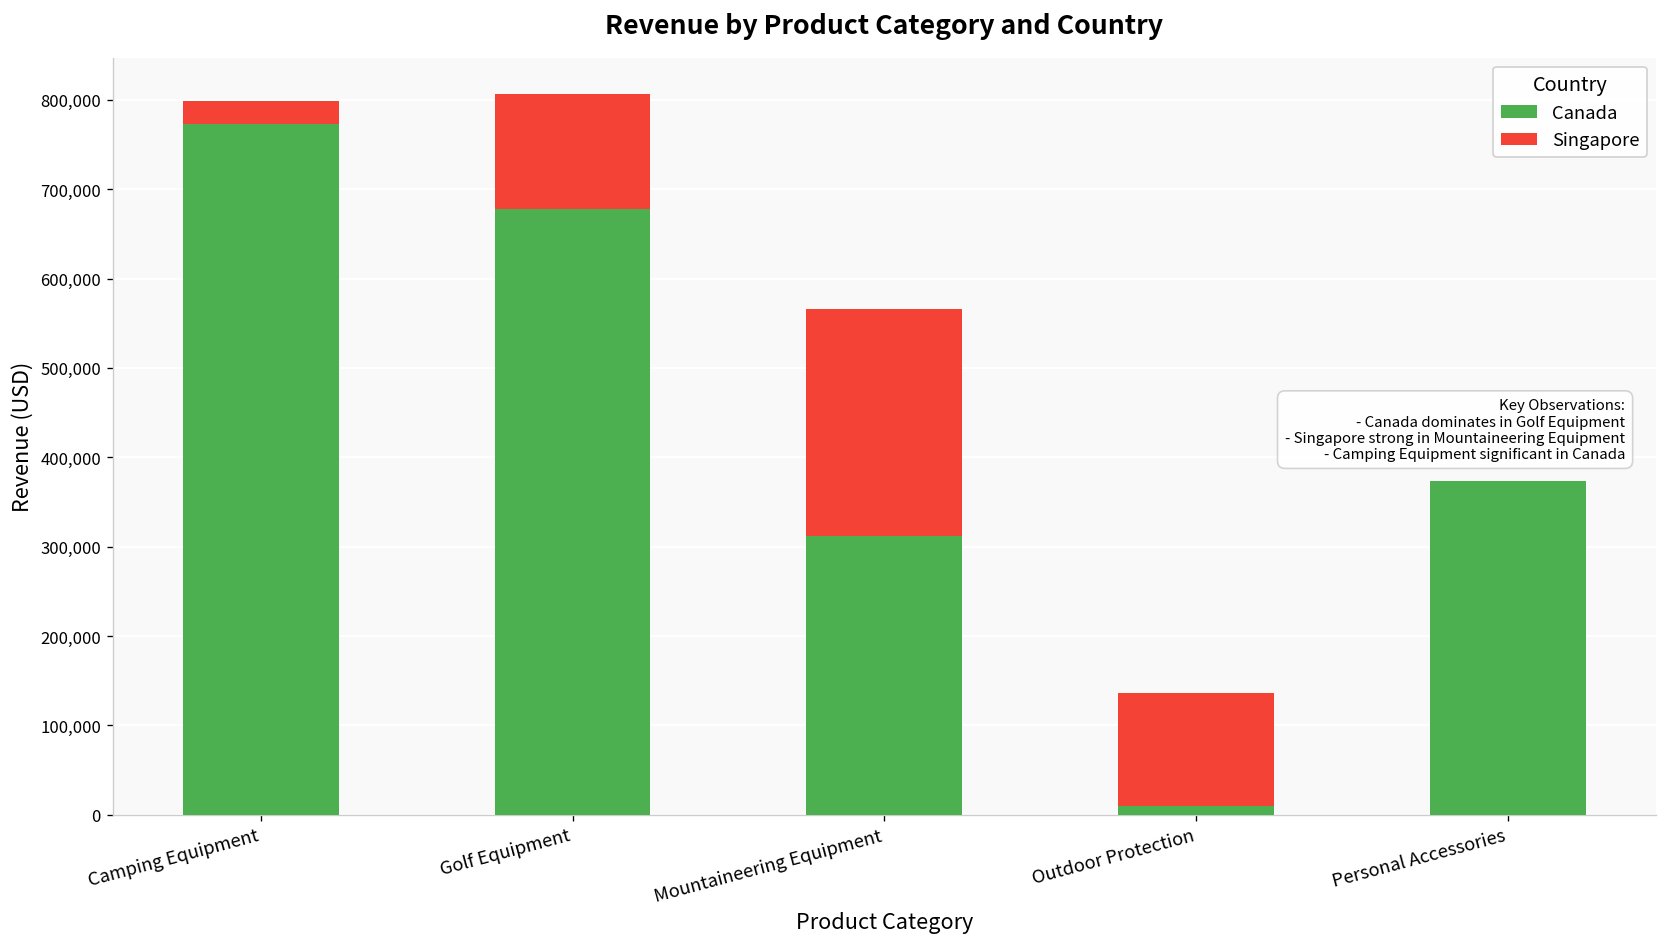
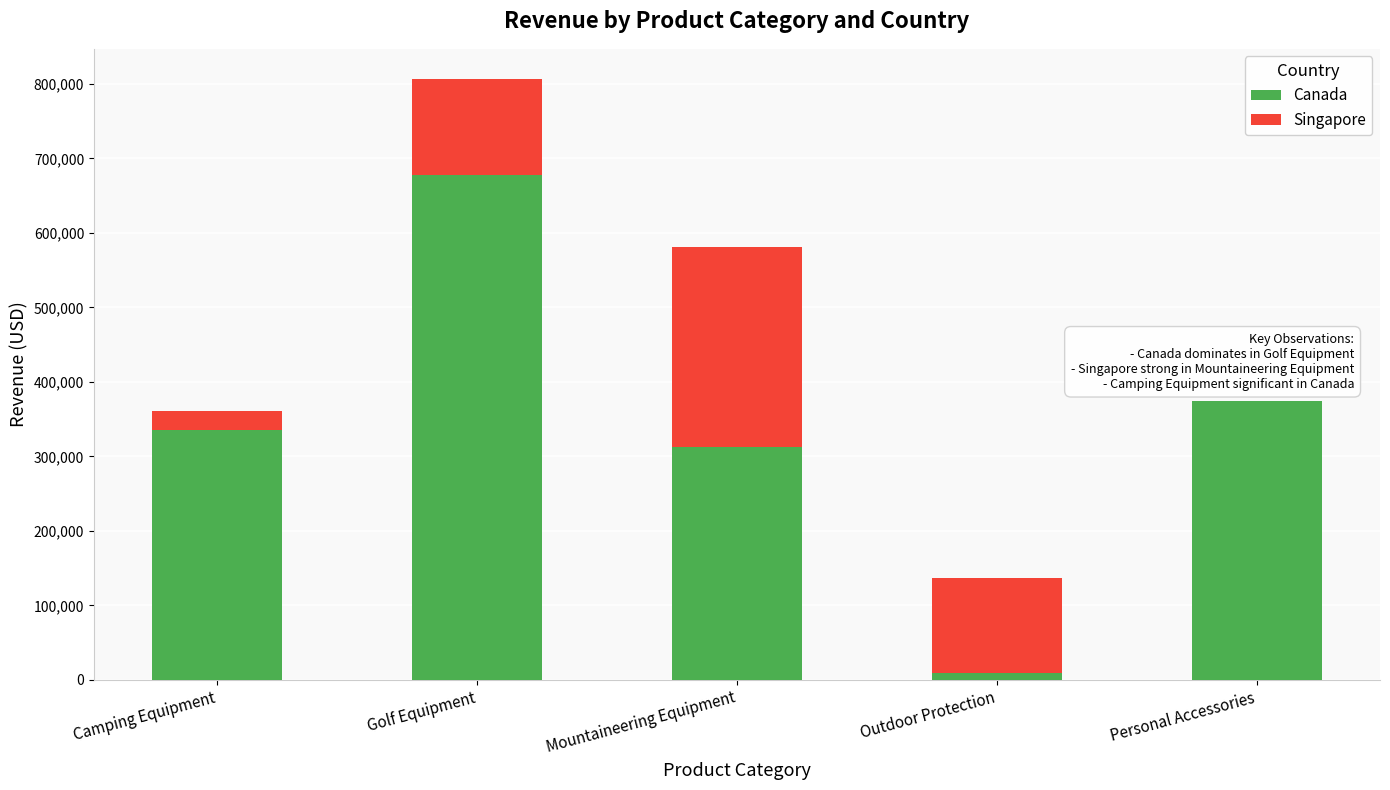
Canada, Camping Equipment: 770,000 -> 340,000
Singapore, Mountaineering Equipment: 250,000 -> 270,000
